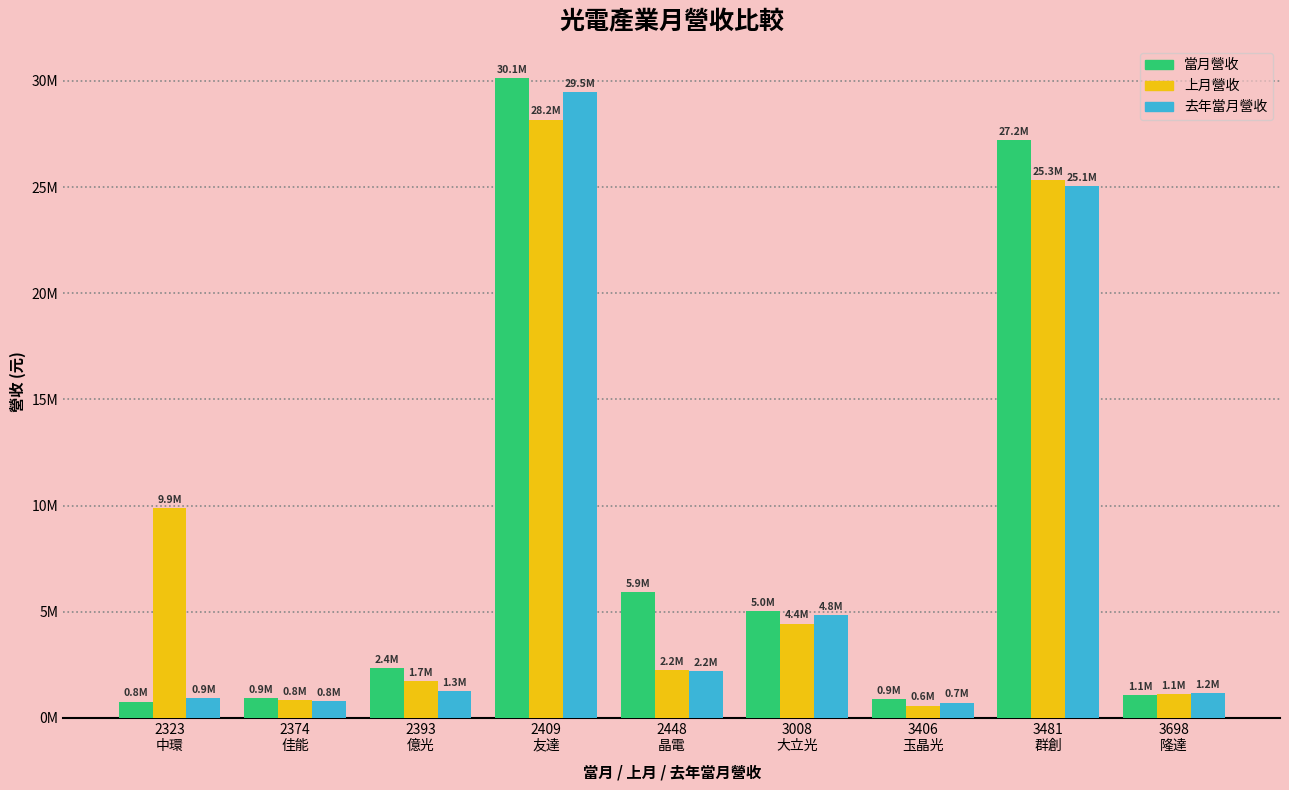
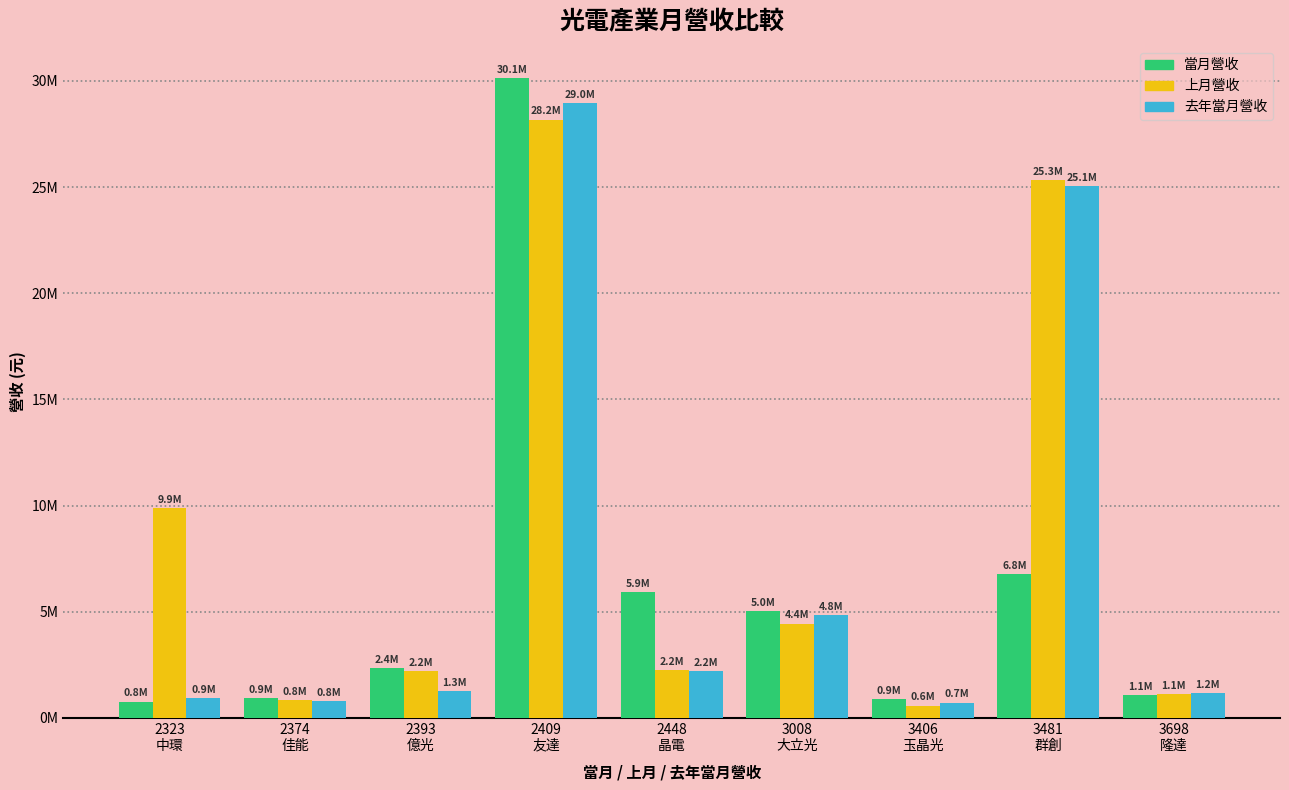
上月營收, 2393 億光: 1.7M -> 2.2M
去年當月營收, 2409 友達: 29.5M -> 29.0M
當月營收, 3481 群創: 27.2M -> 6.8M
